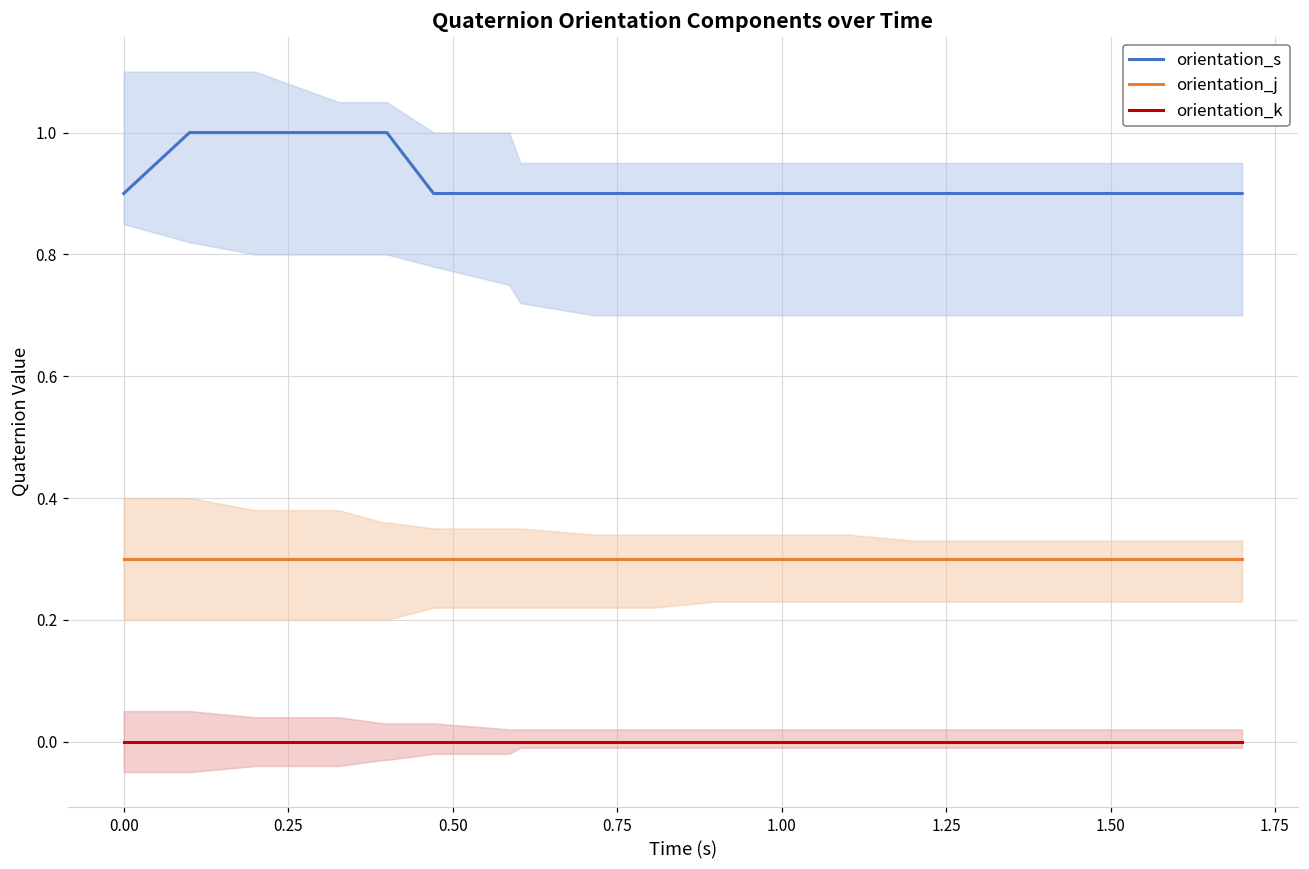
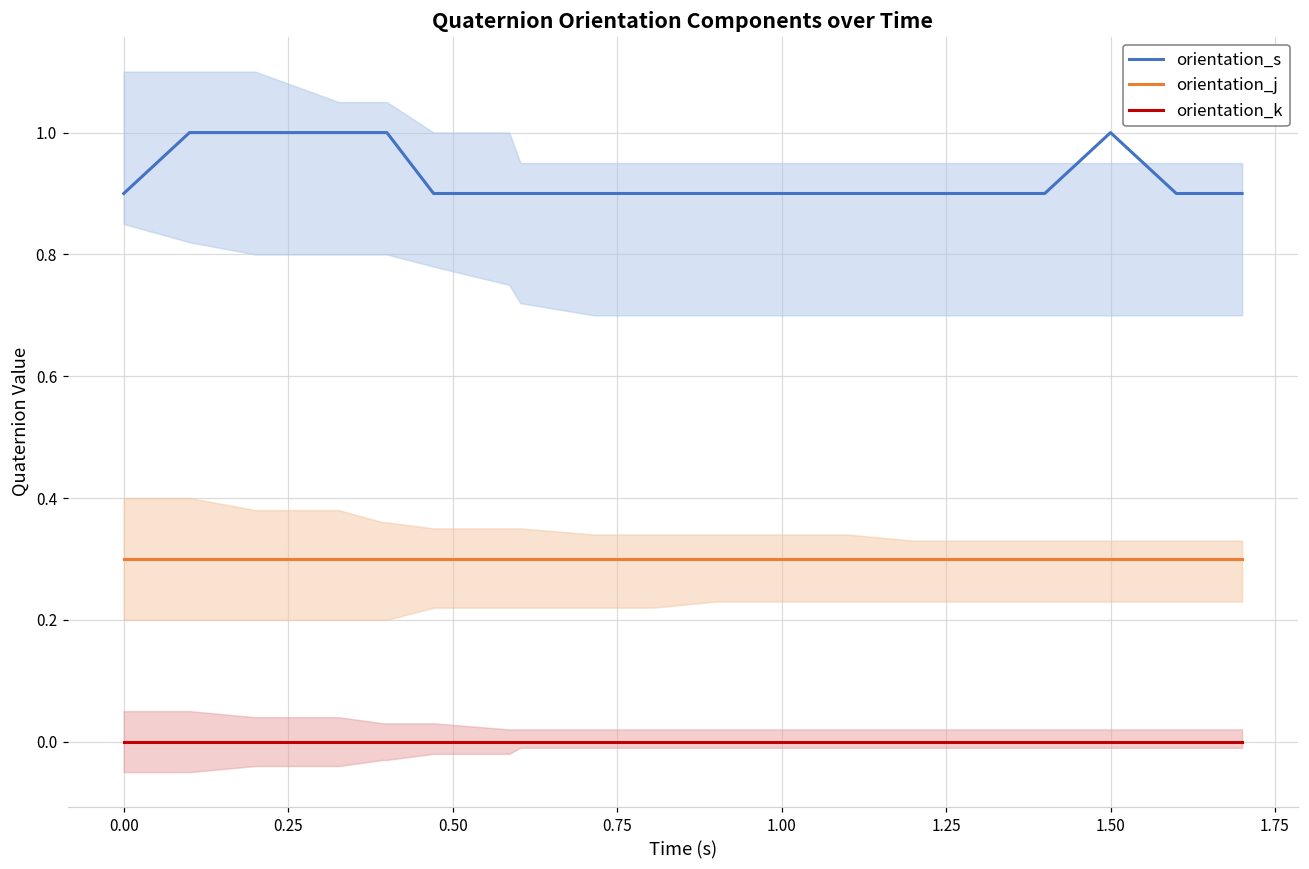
orientation_s, 1.50: 0.9 -> 1.0
